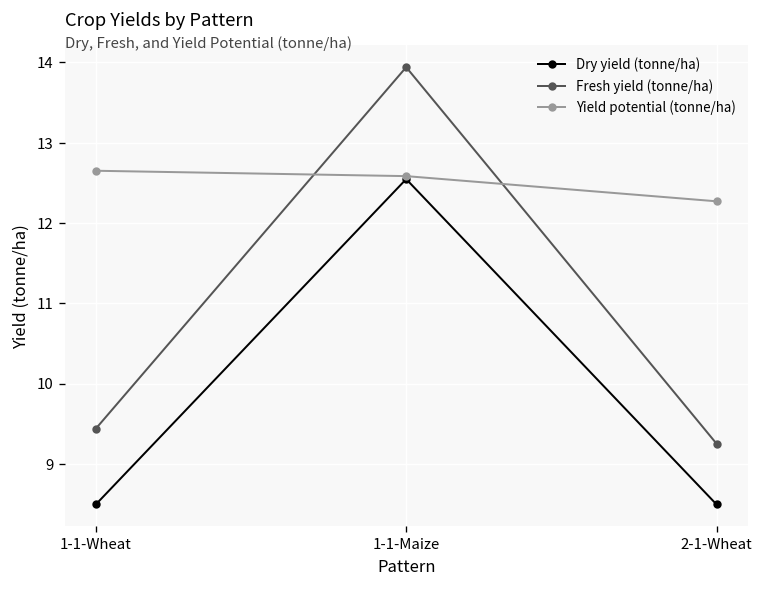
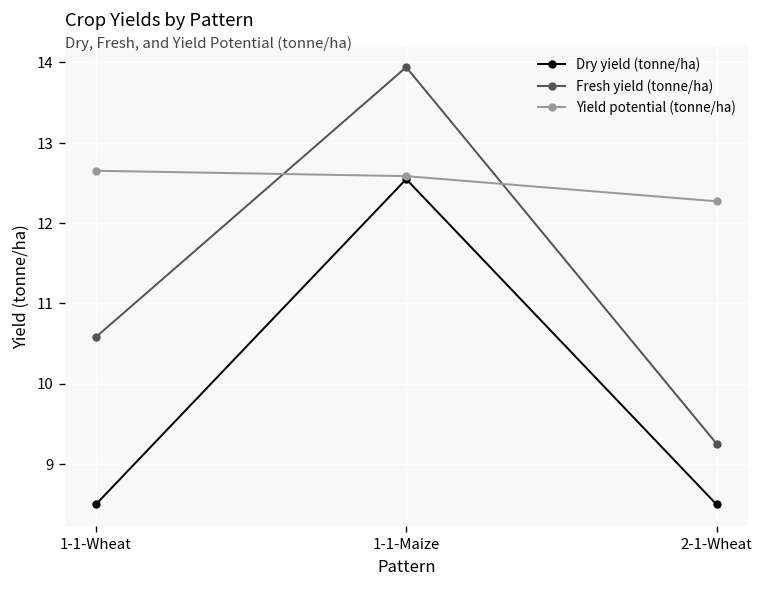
Fresh yield (tonne/ha), 1-1-Wheat: 9.4 -> 10.6
